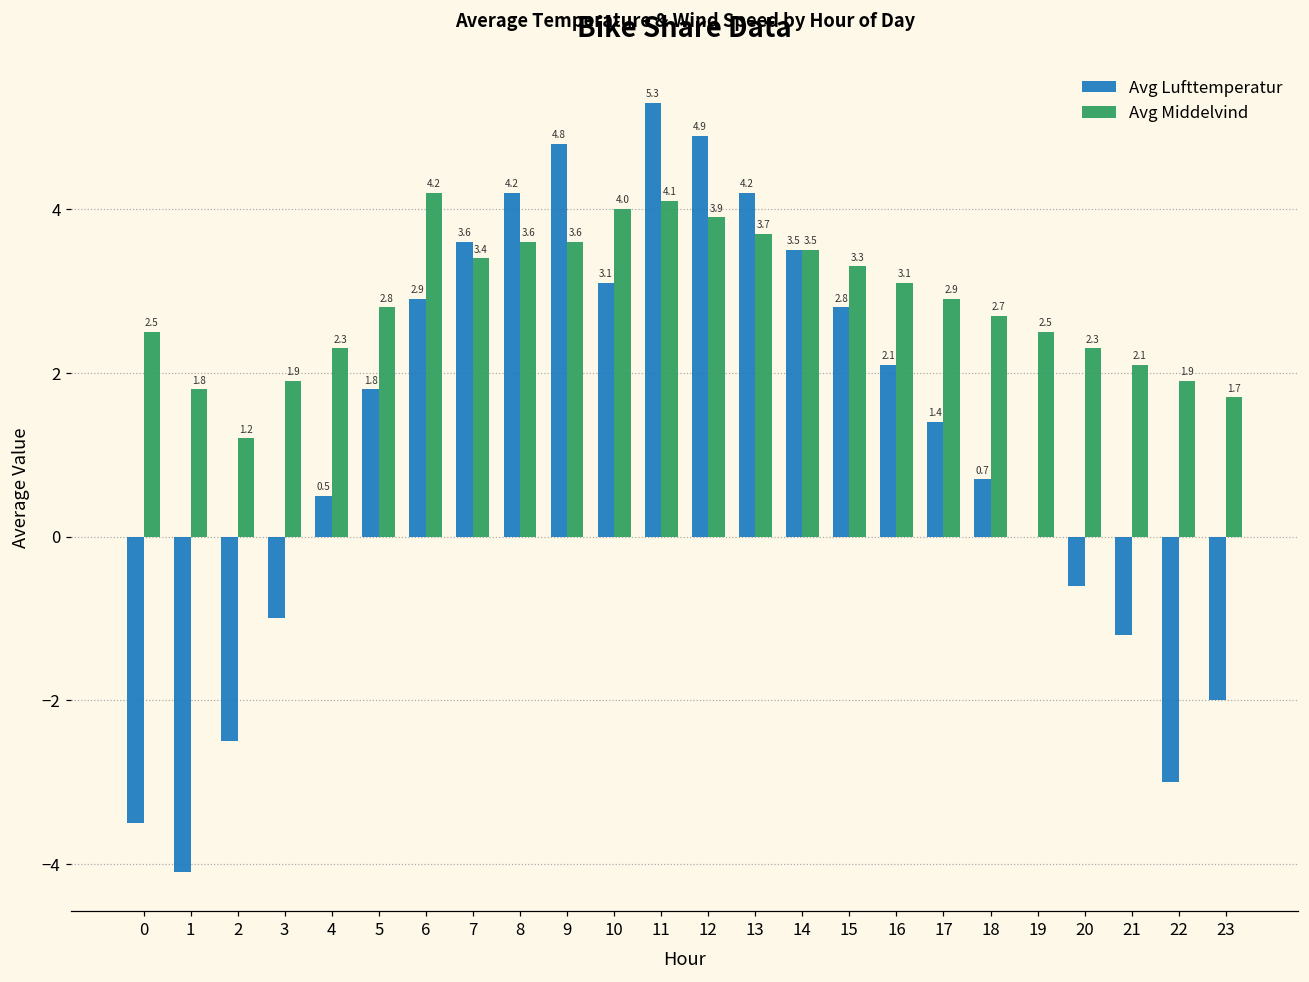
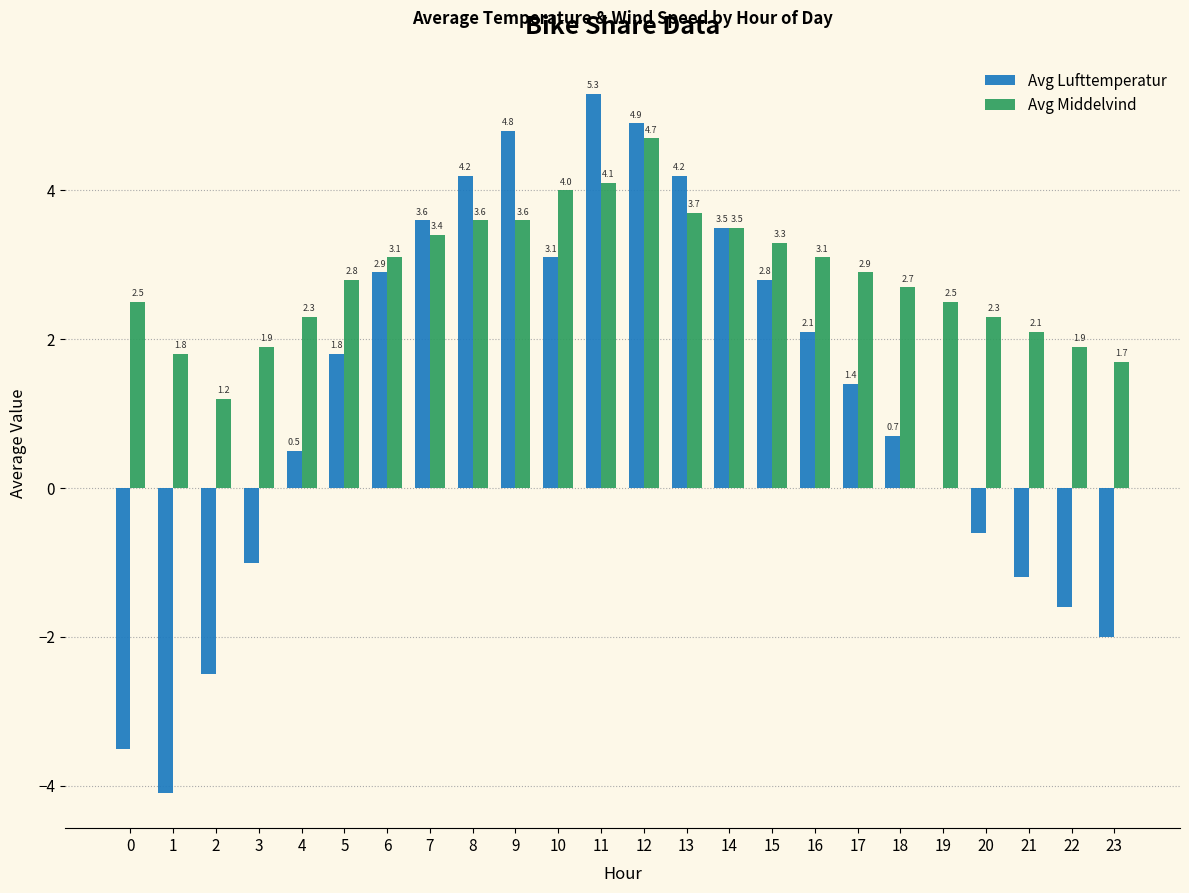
Avg Middelvind, 6: 4.2 -> 3.1
Avg Middelvind, 12: 3.9 -> 4.7
Avg Lufttemperatur, 22: -3.0 -> -1.6
